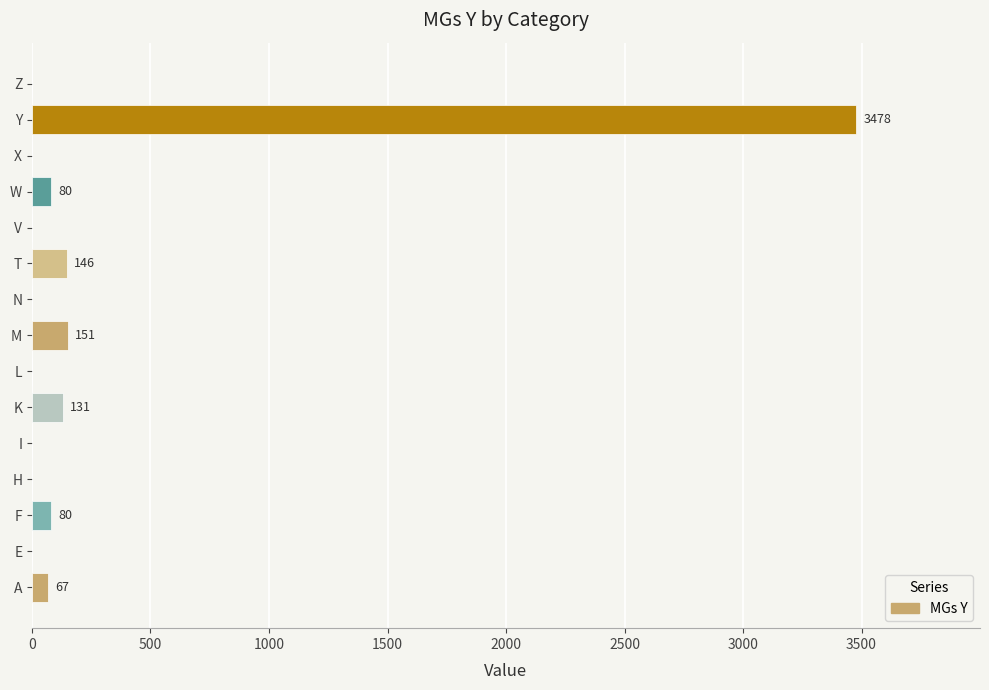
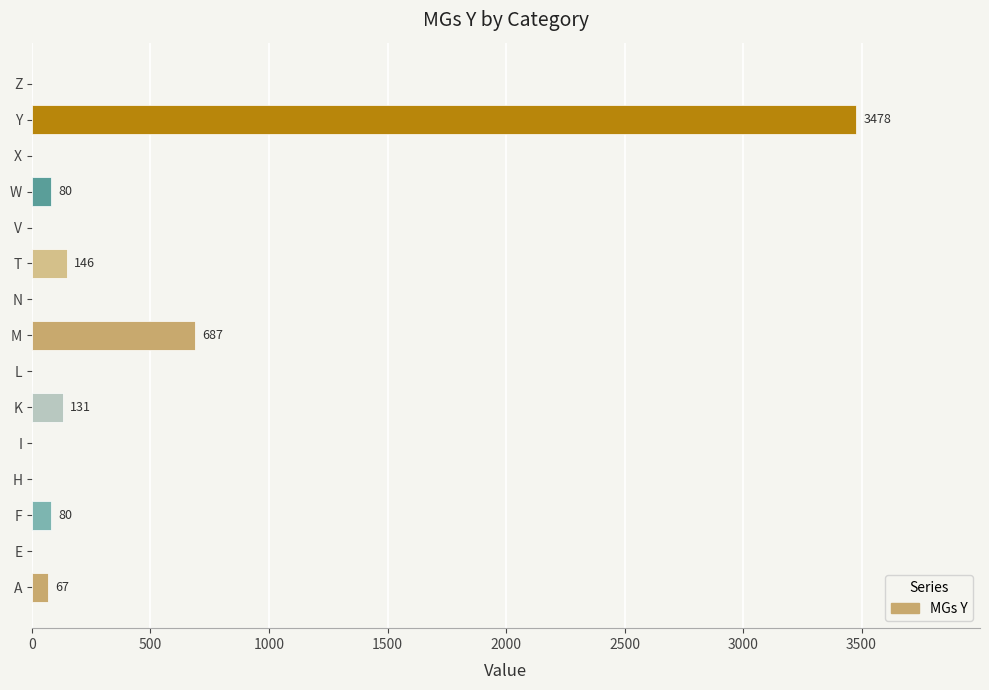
M: 151 -> 687
